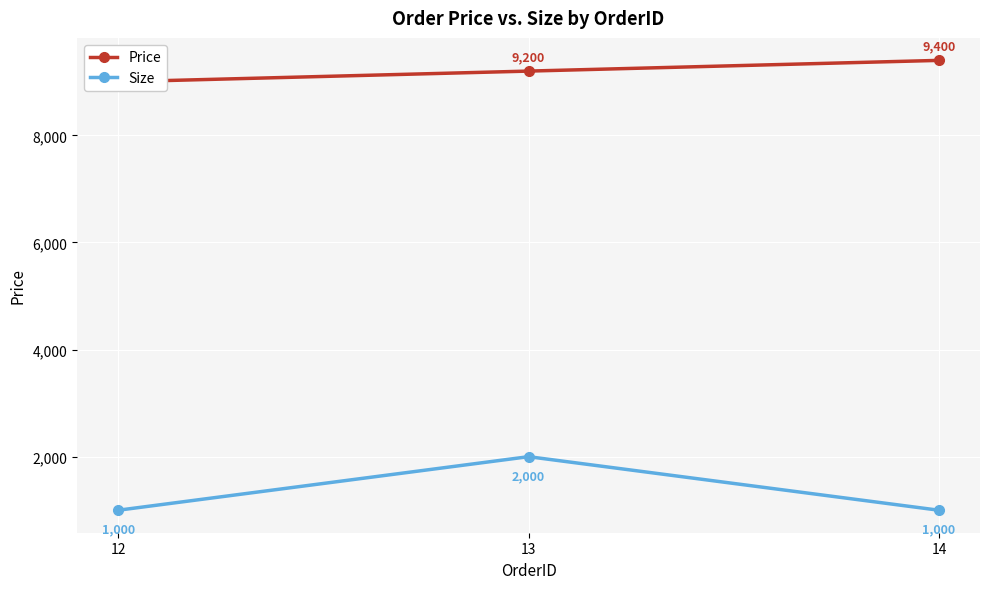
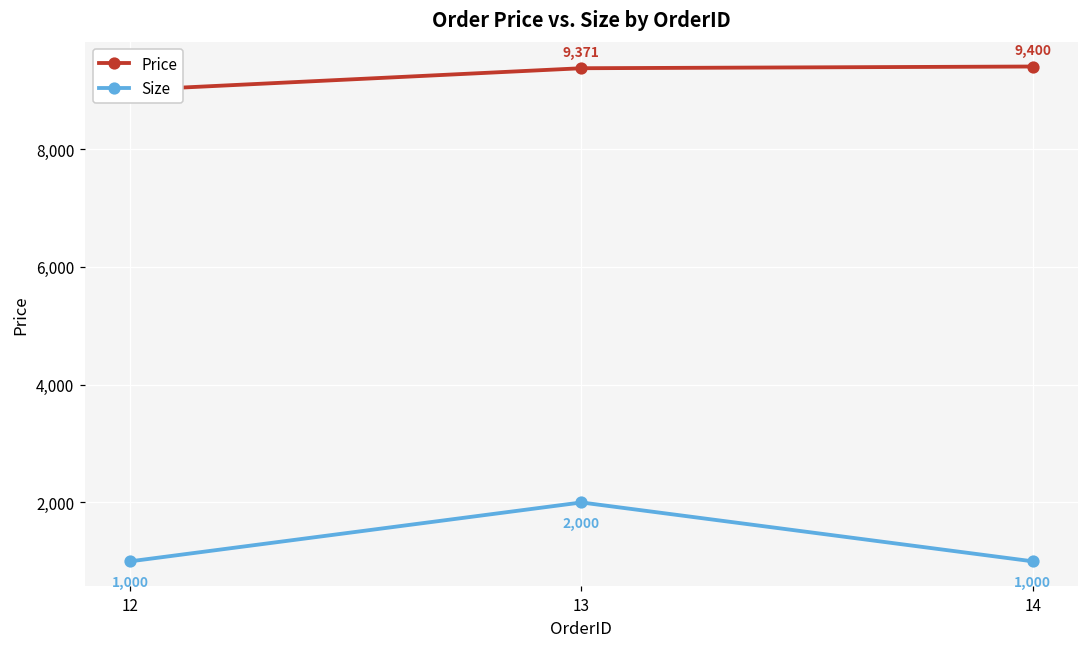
Price, 13: 9,200 -> 9,371
